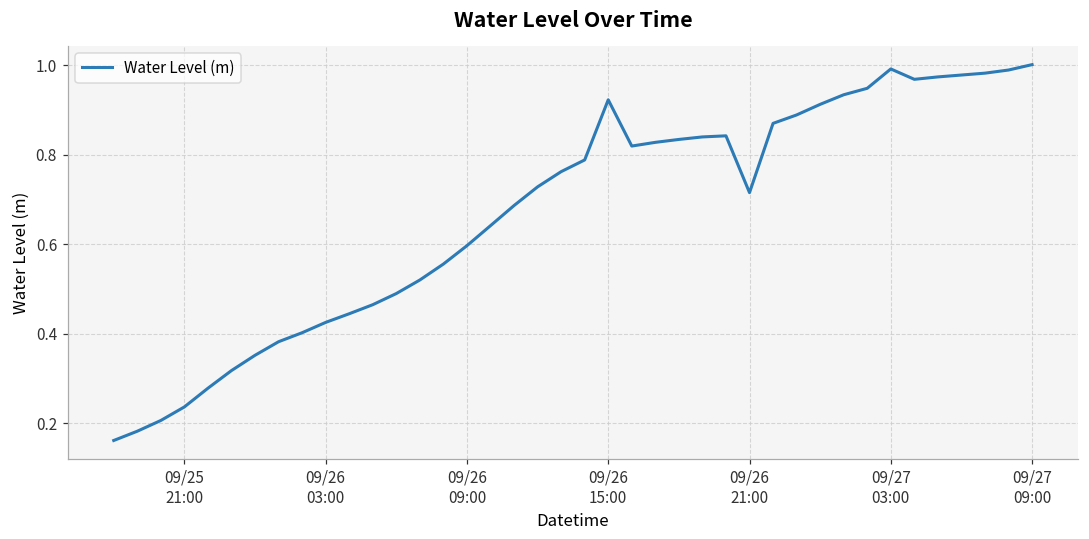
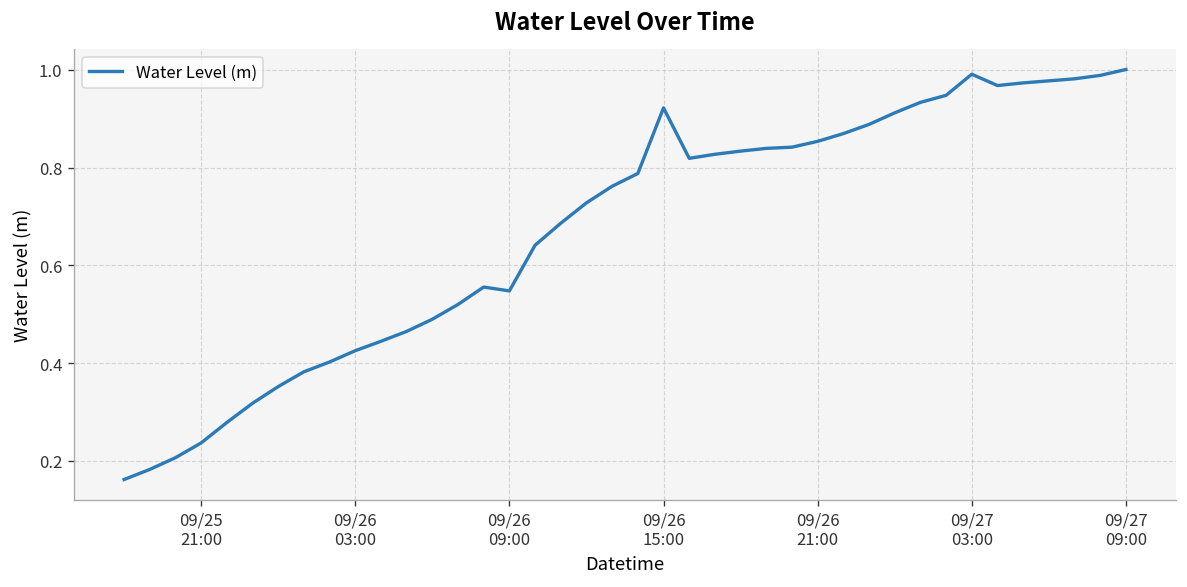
09/26 09:00: 0.60 -> 0.55
09/26 21:00: 0.72 -> 0.85
